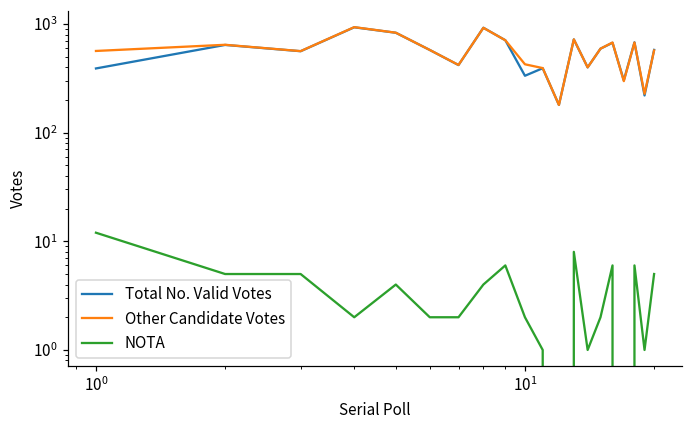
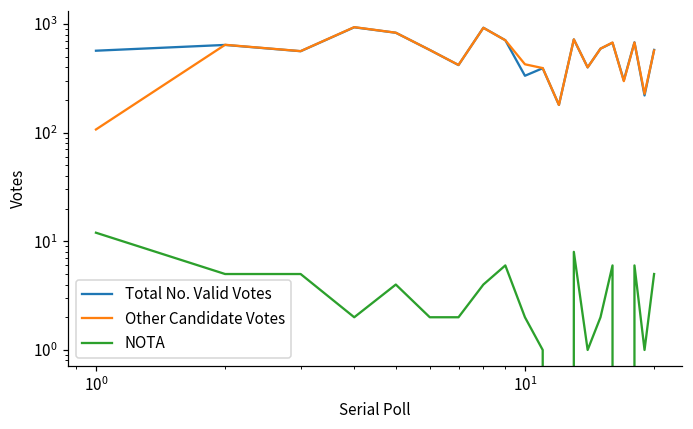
Total No. Valid Votes, 10^0: 390 -> 600
Other Candidate Votes, 10^0: 600 -> 110
